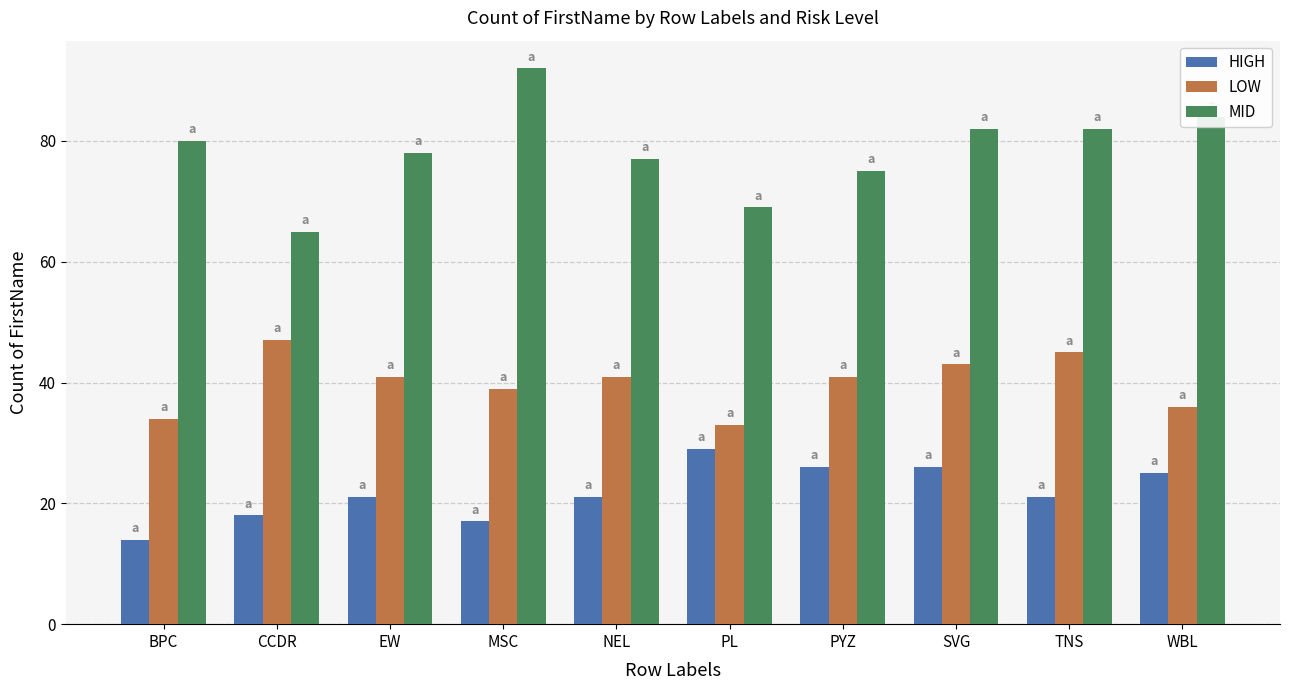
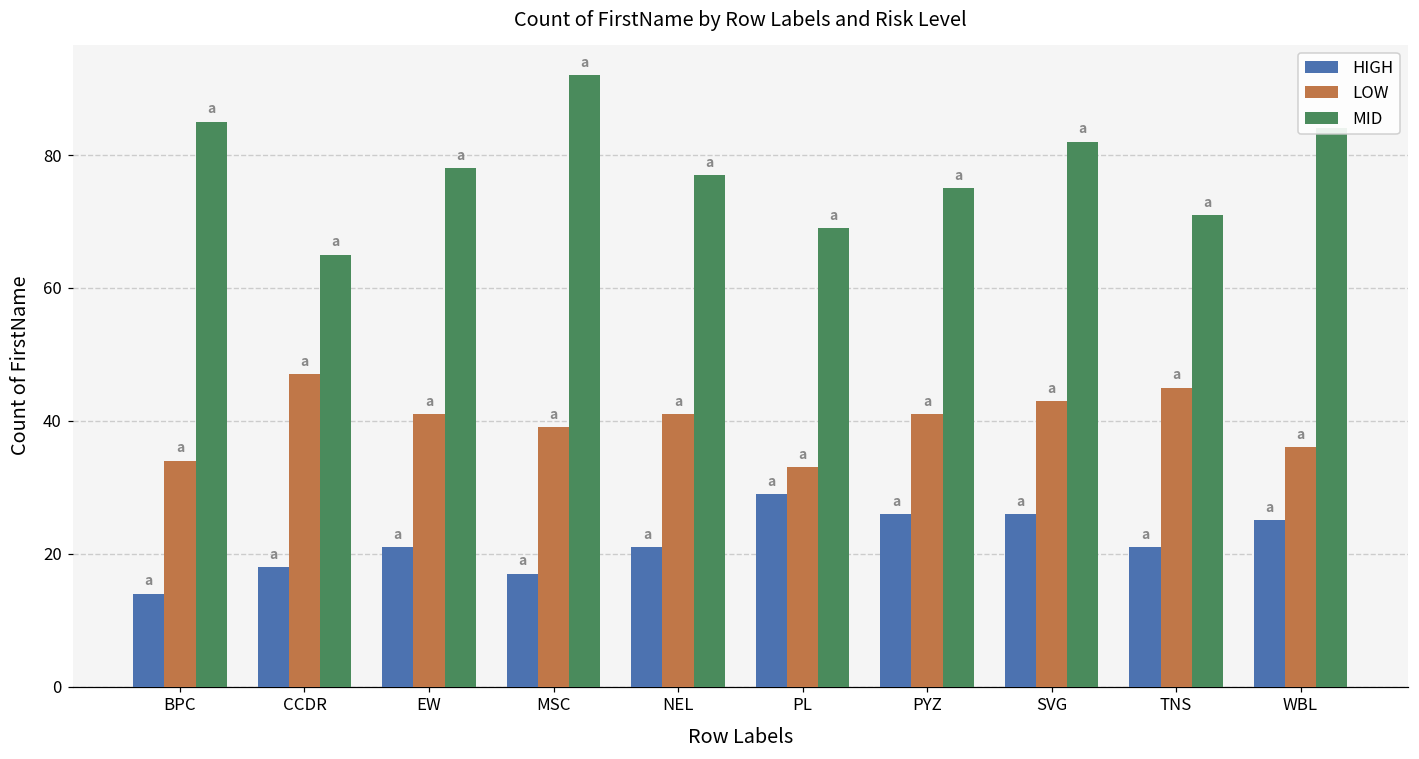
MID, BPC: 80 -> 85
MID, TNS: 82 -> 71
